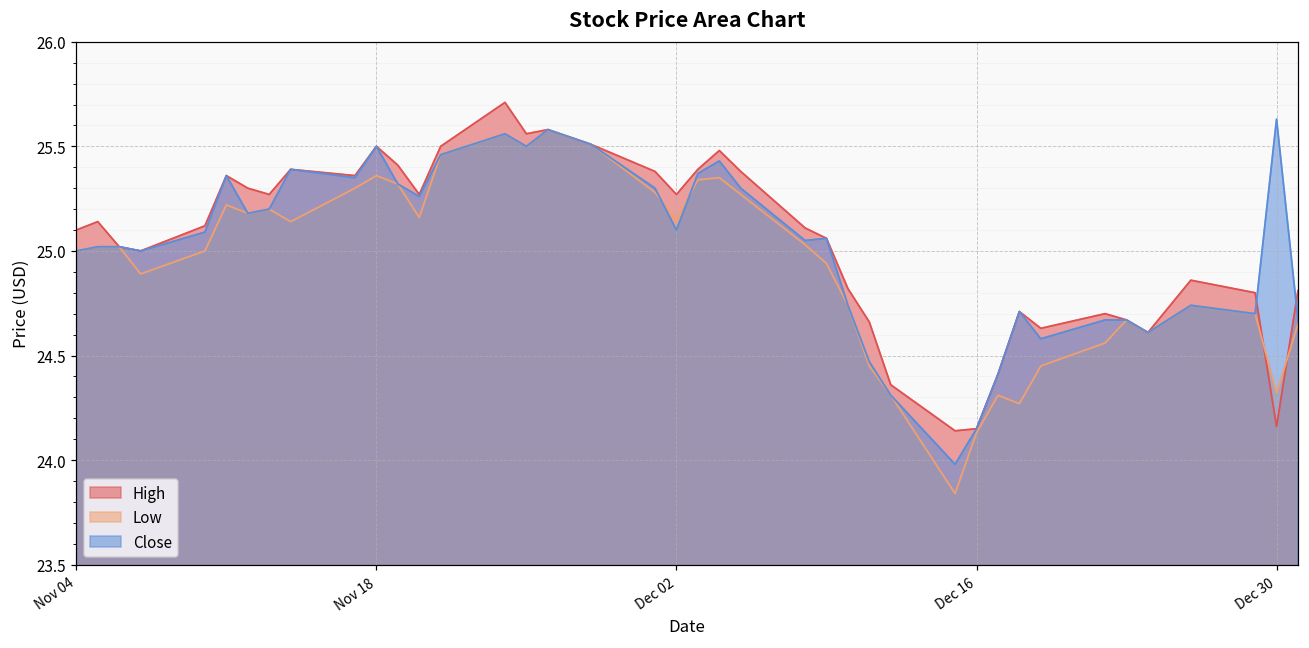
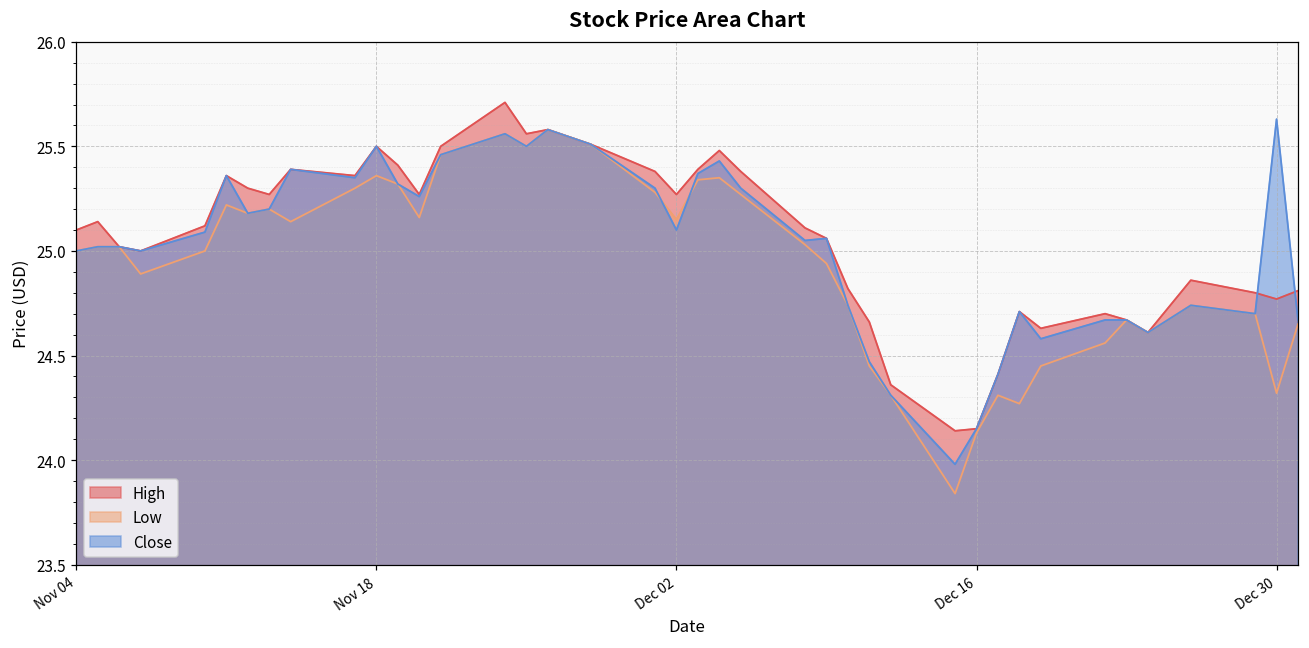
High, Dec 30: 24.16 -> 24.77
